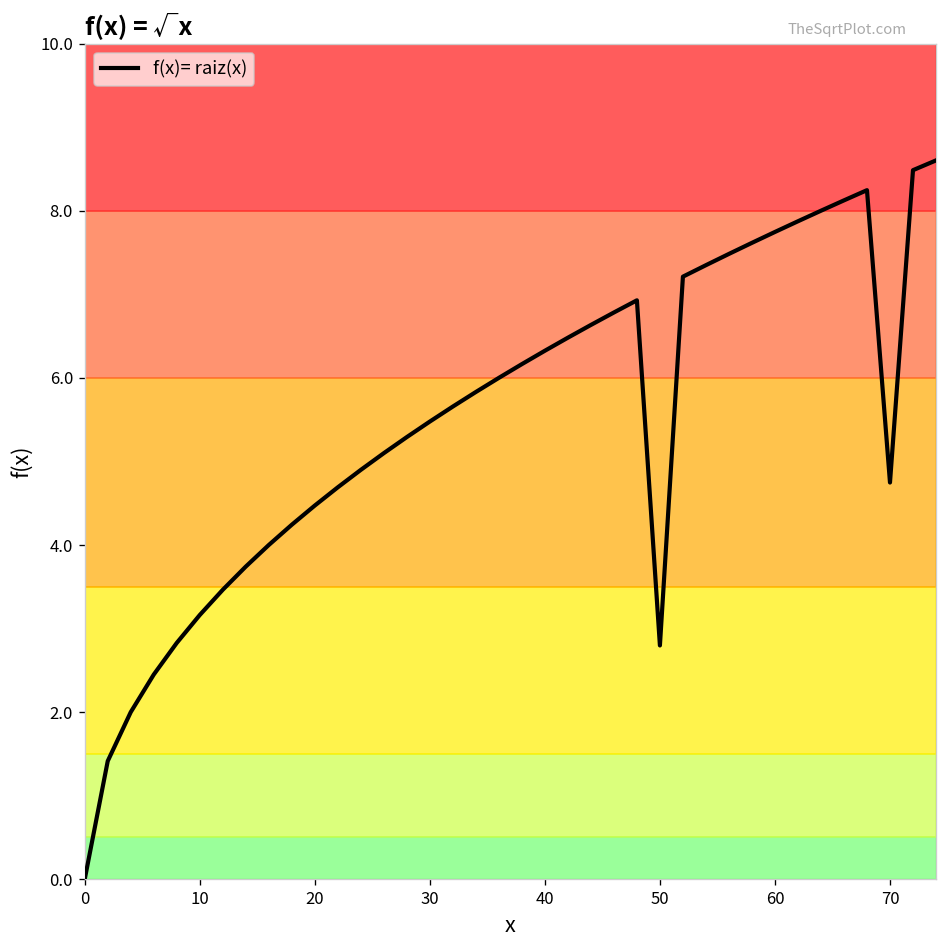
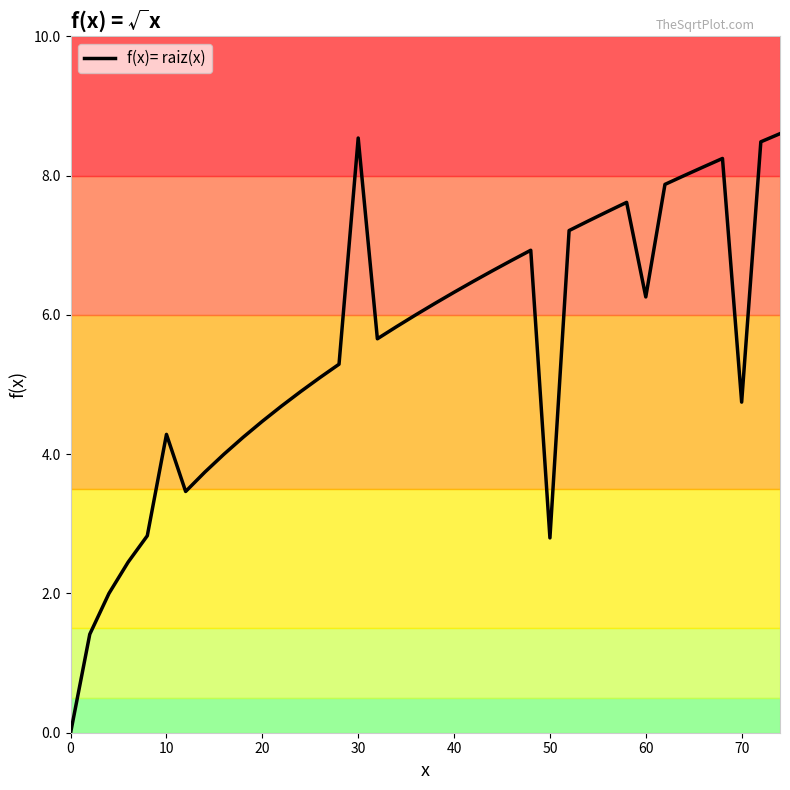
f(x)= raiz(x), 10: 3.2 -> 4.3
f(x)= raiz(x), 30: 5.5 -> 8.5
f(x)= raiz(x), 60: 7.7 -> 6.3
